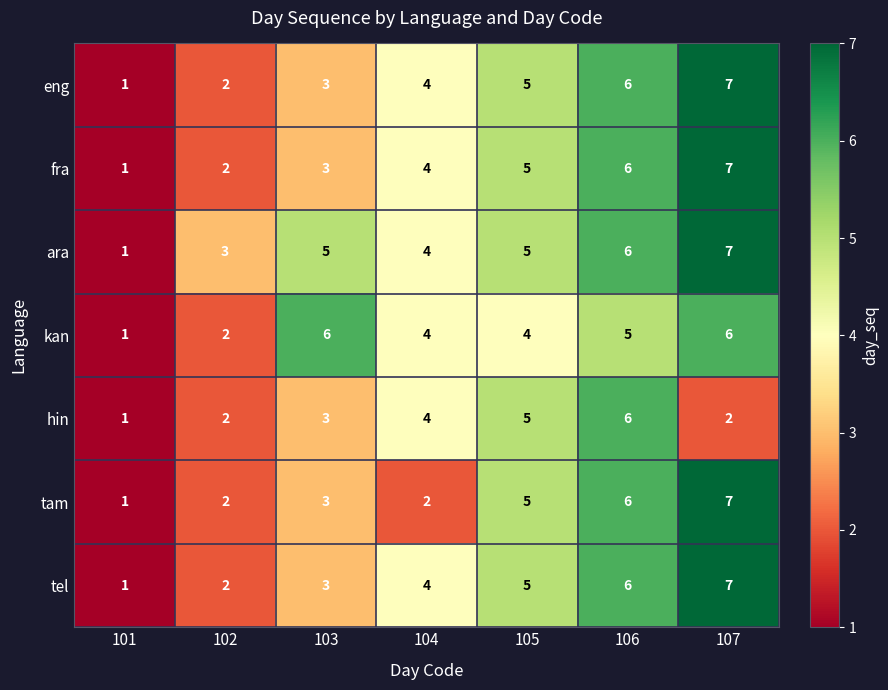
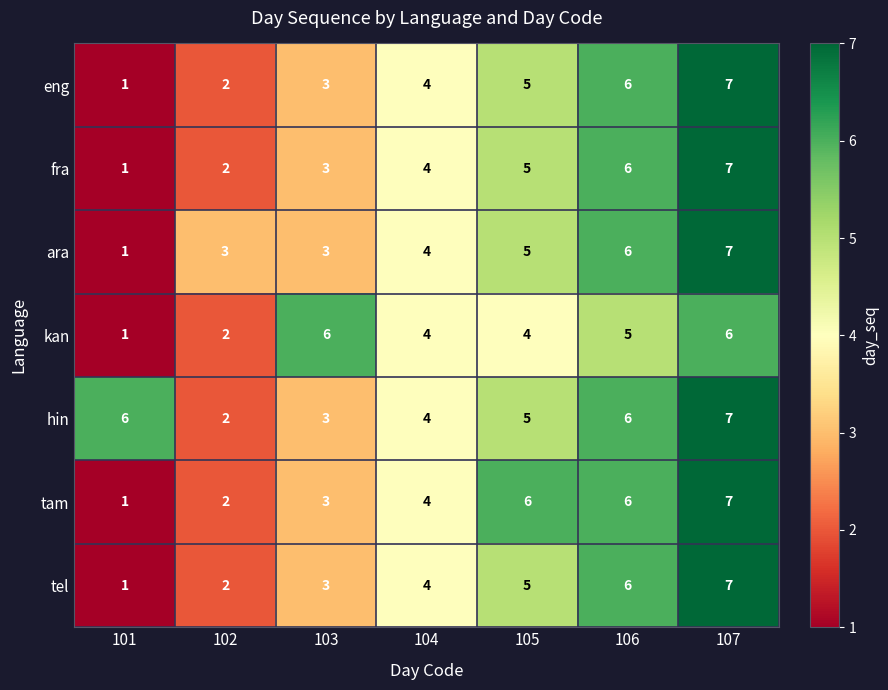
ara, 103: 5 -> 3
hin, 101: 1 -> 6
hin, 107: 2 -> 7
tam, 104: 2 -> 4
tam, 105: 5 -> 6
